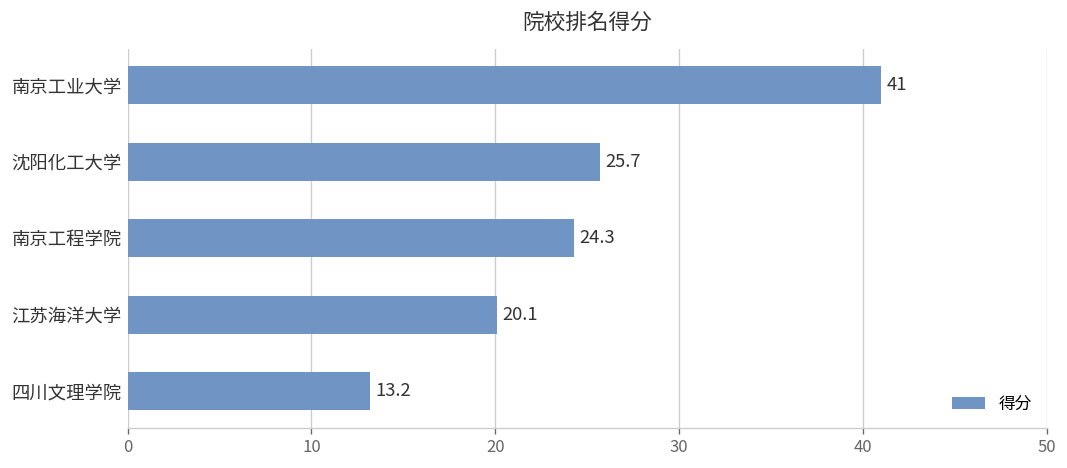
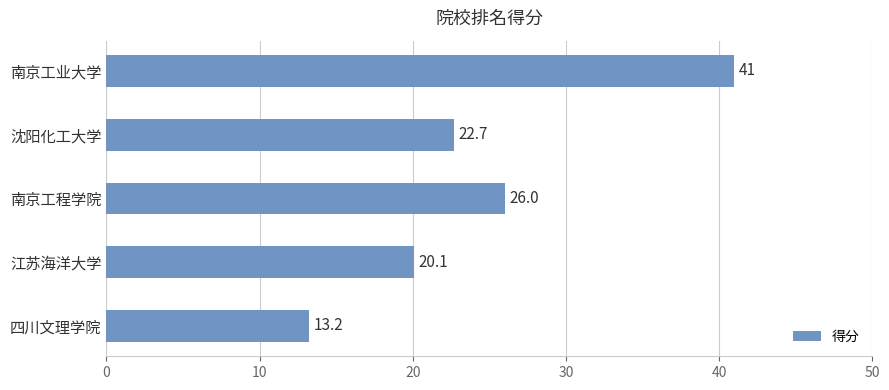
沈阳化工大学: 25.7 -> 22.7
南京工程学院: 24.3 -> 26.0
